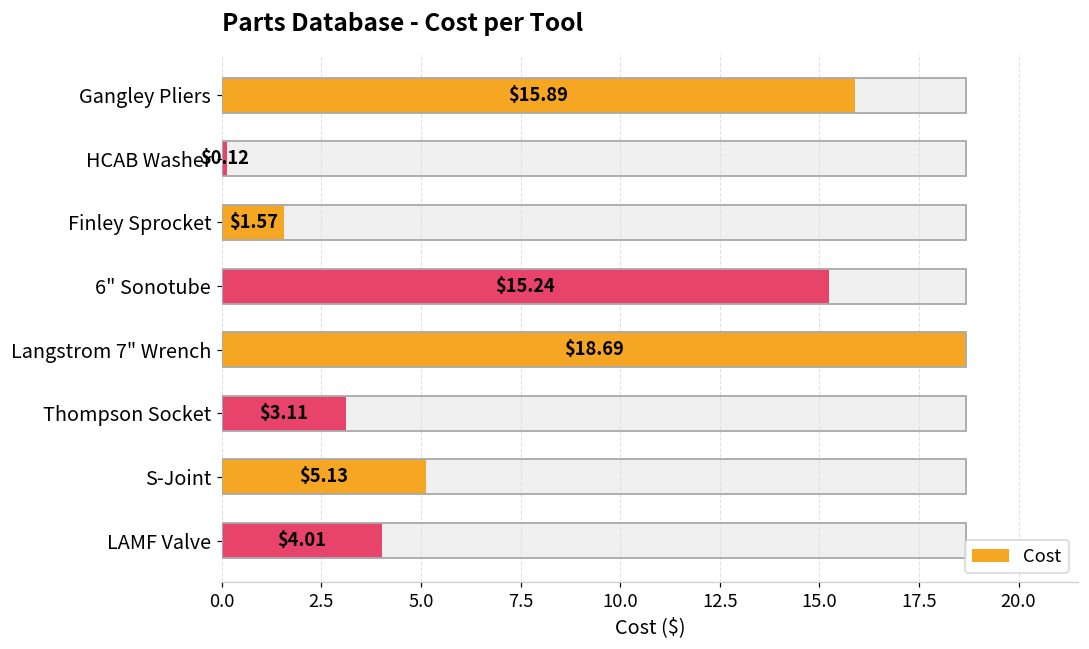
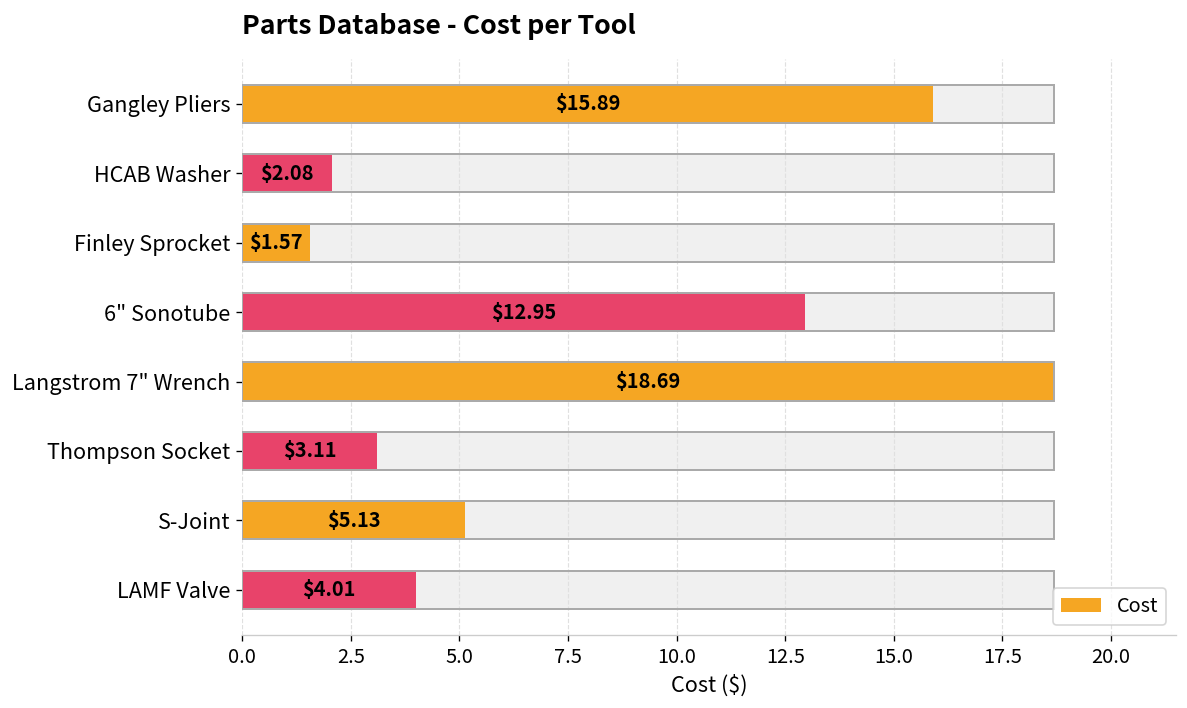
Cost, HCAB Washer: $0.12 -> $2.08
Cost, 6" Sonotube: $15.24 -> $12.95
